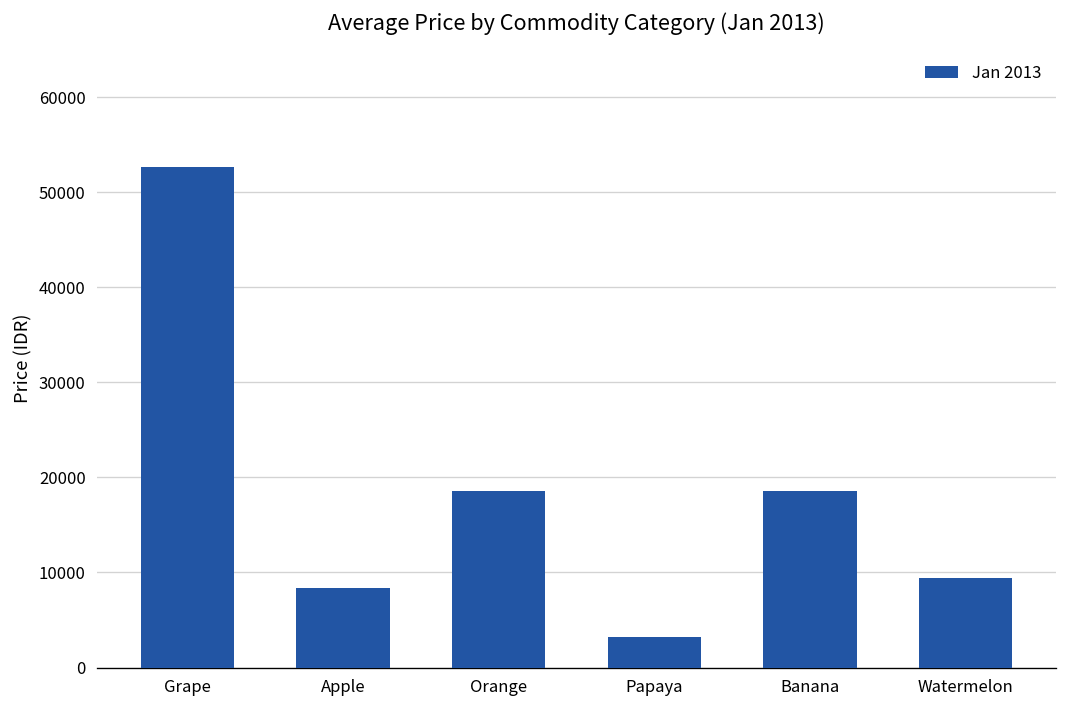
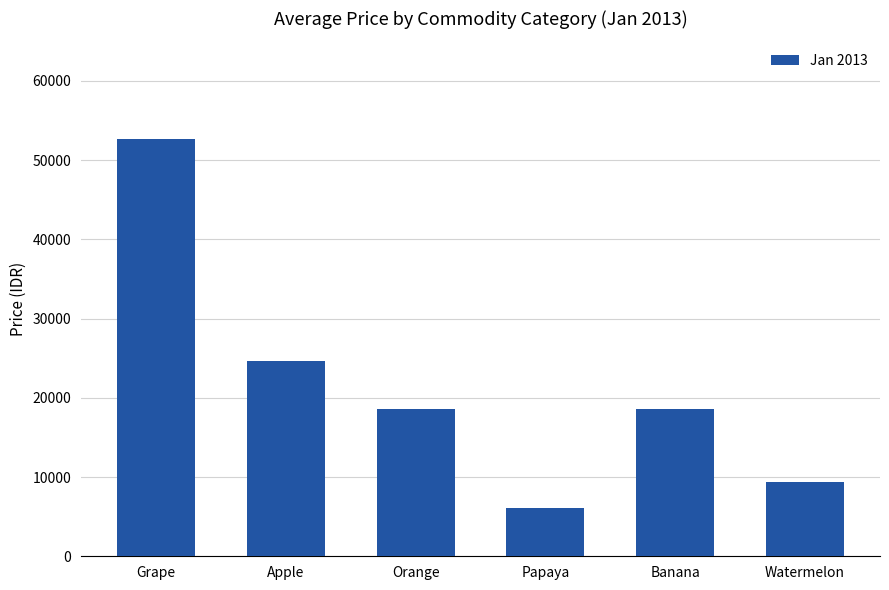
Apple: 8000 -> 25000
Papaya: 3000 -> 6000
